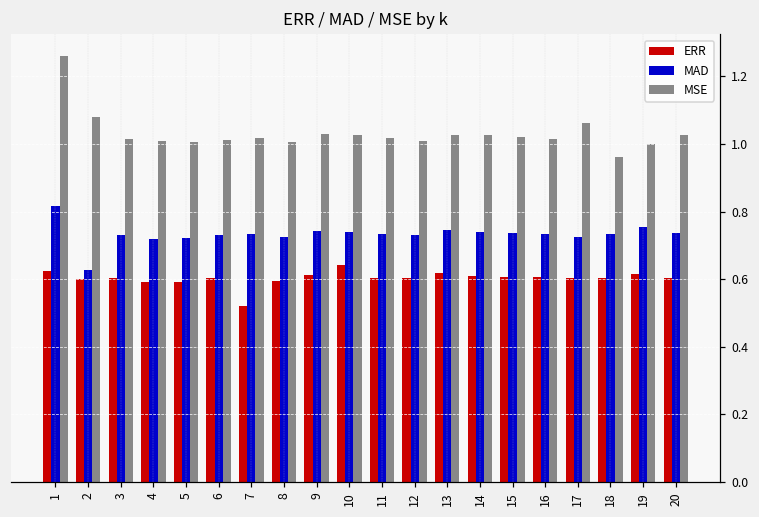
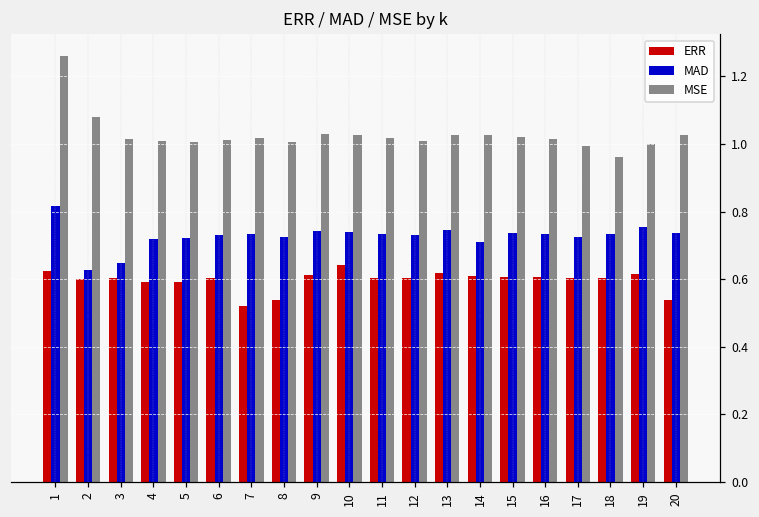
MAD, 3: 0.73 -> 0.65
ERR, 8: 0.59 -> 0.54
MAD, 14: 0.74 -> 0.71
MSE, 17: 1.06 -> 0.99
ERR, 20: 0.60 -> 0.54
